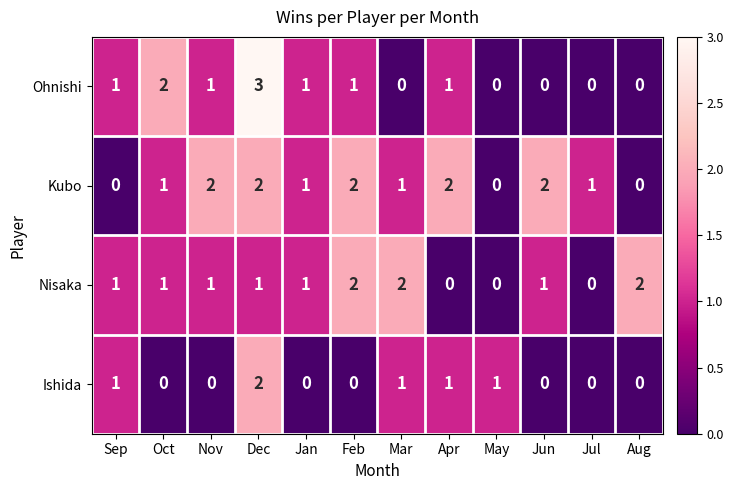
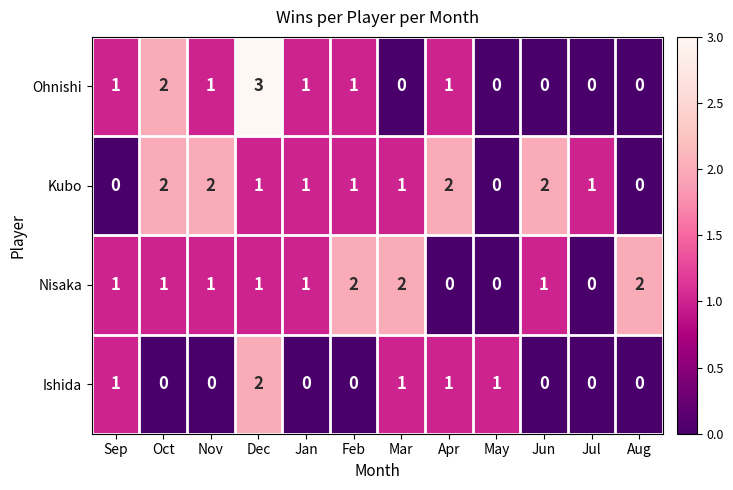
Kubo, Oct: 1 -> 2
Kubo, Dec: 2 -> 1
Kubo, Feb: 2 -> 1
